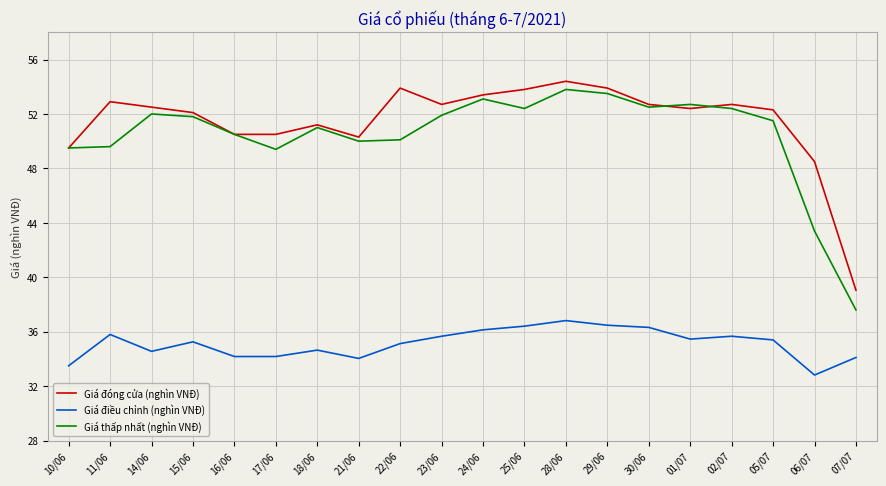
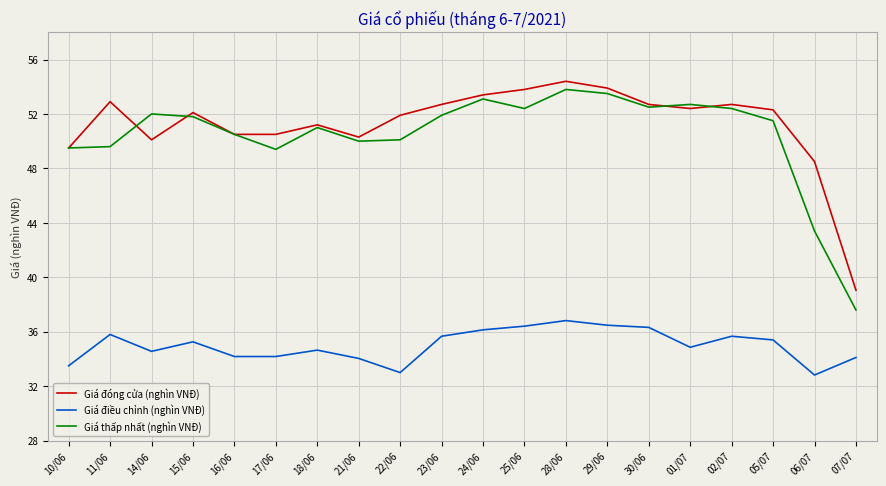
Giá đóng cửa (nghìn VNĐ), 14/06: 52.5 -> 50.1
Giá đóng cửa (nghìn VNĐ), 22/06: 53.9 -> 51.9
Giá điều chỉnh (nghìn VNĐ), 22/06: 35.1 -> 33.0
Giá điều chỉnh (nghìn VNĐ), 01/07: 35.5 -> 34.9
